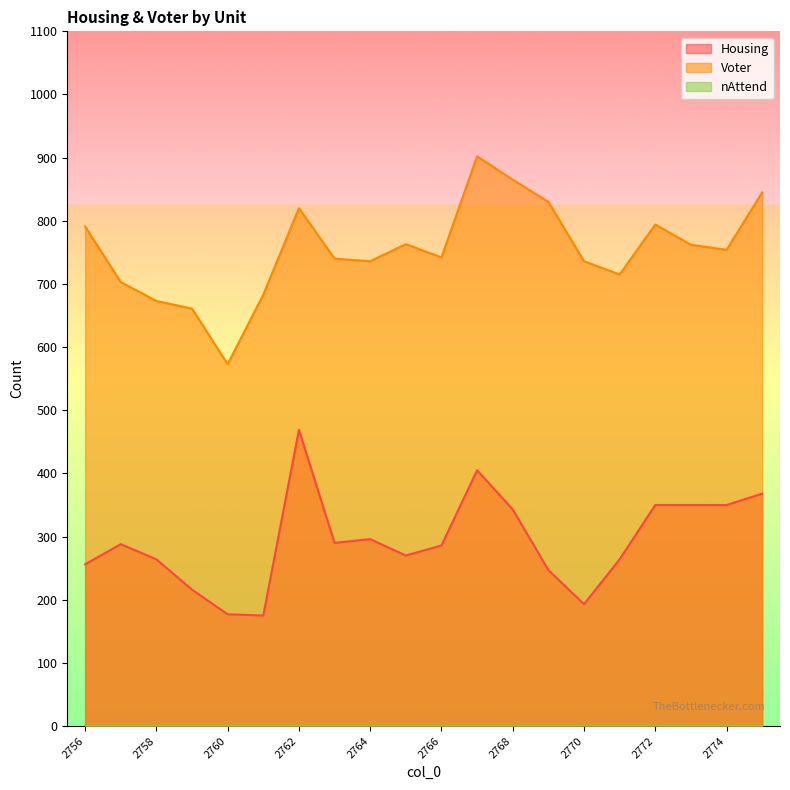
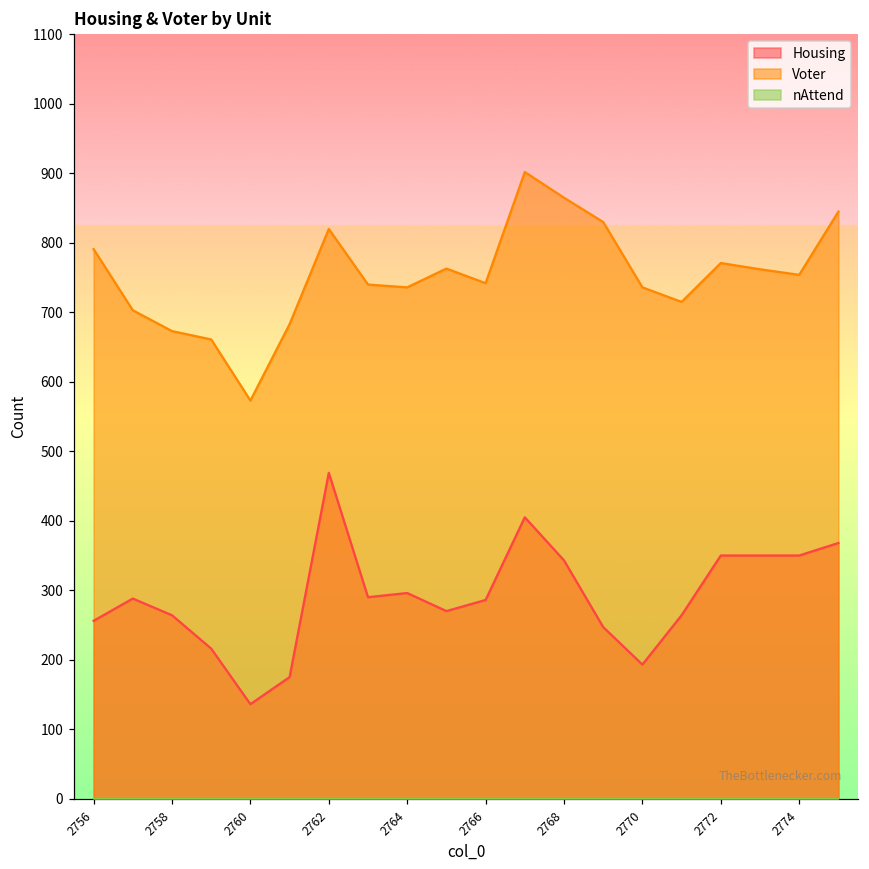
Housing, 2760: 180 -> 140
Voter, 2772: 790 -> 770
